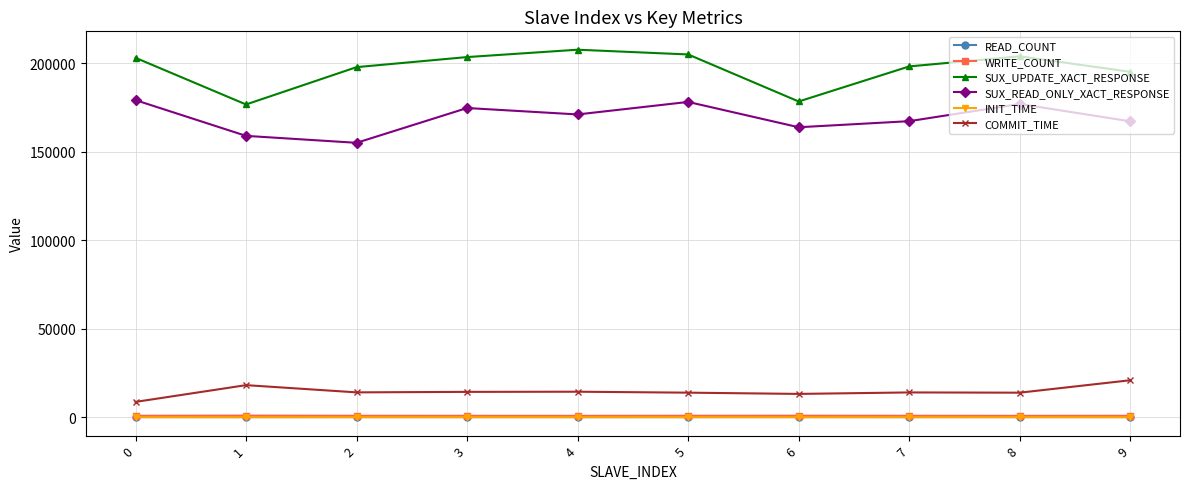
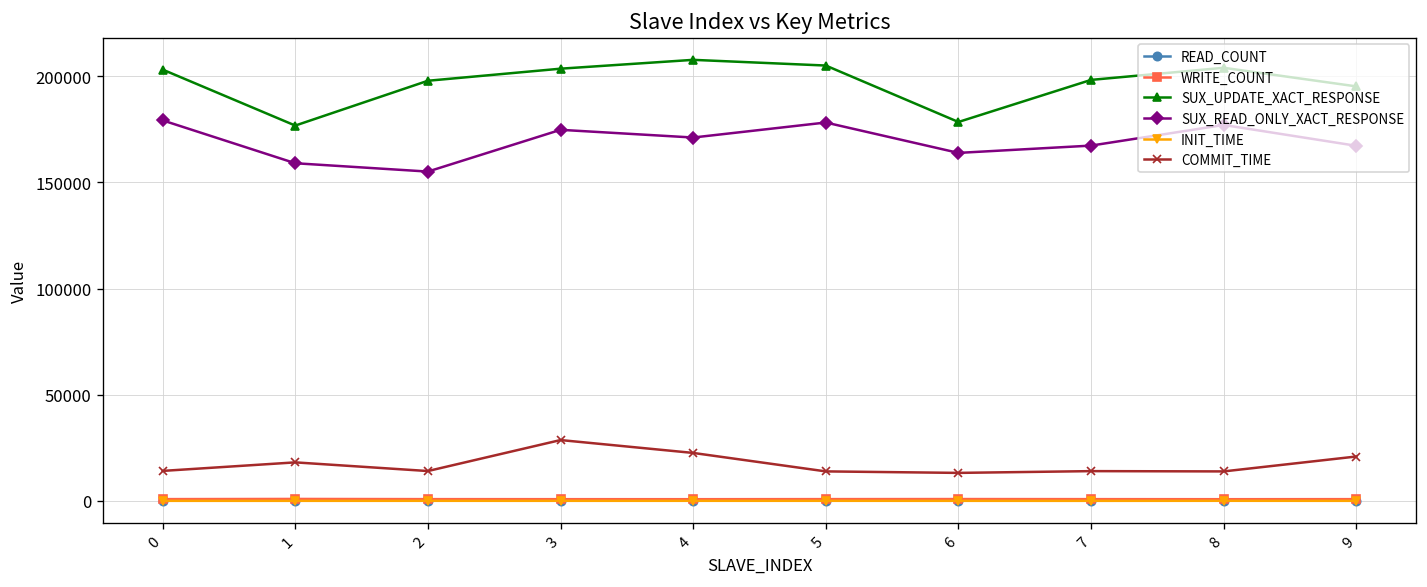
COMMIT_TIME, 0: 9000 -> 14000
COMMIT_TIME, 3: 14000 -> 29000
COMMIT_TIME, 4: 14000 -> 23000
